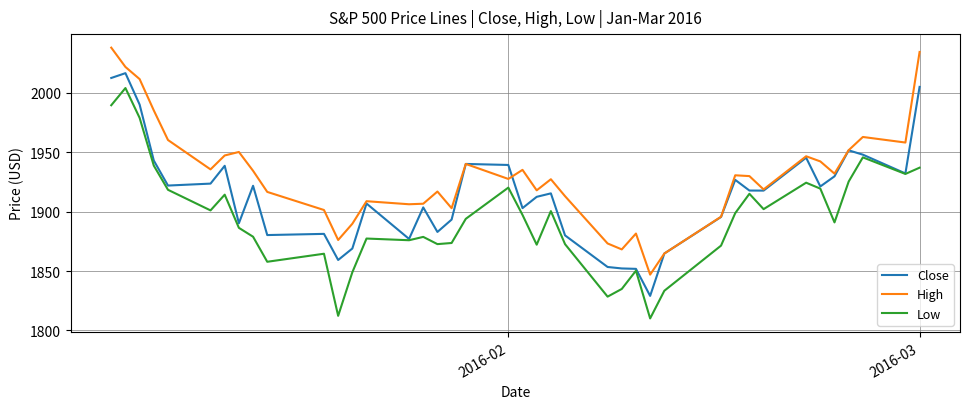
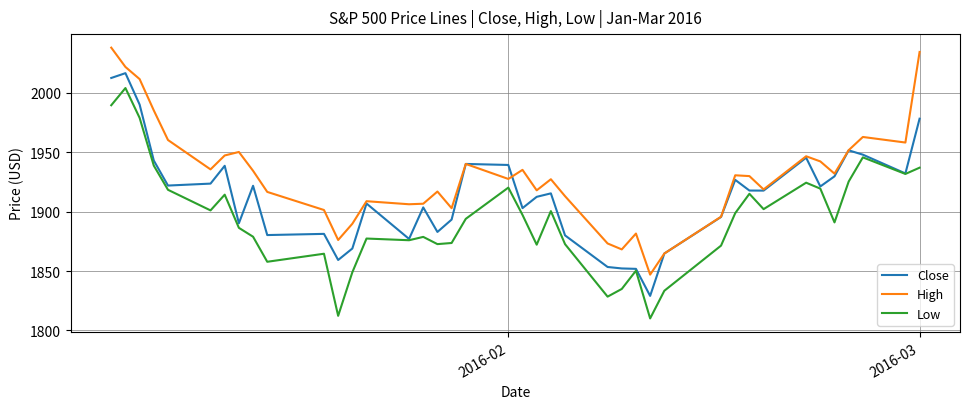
Close, 2016-03: 2005 -> 1978
